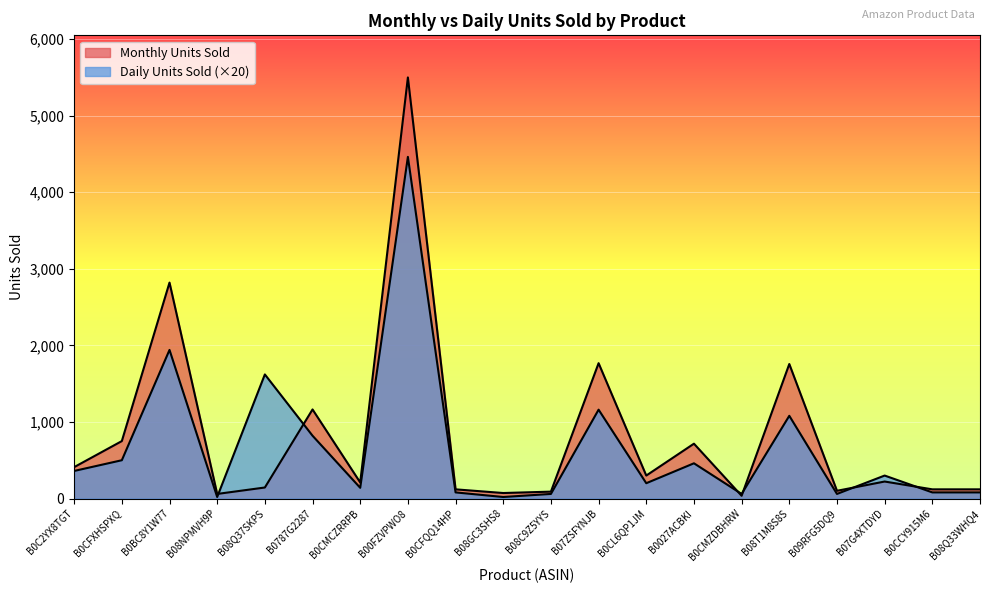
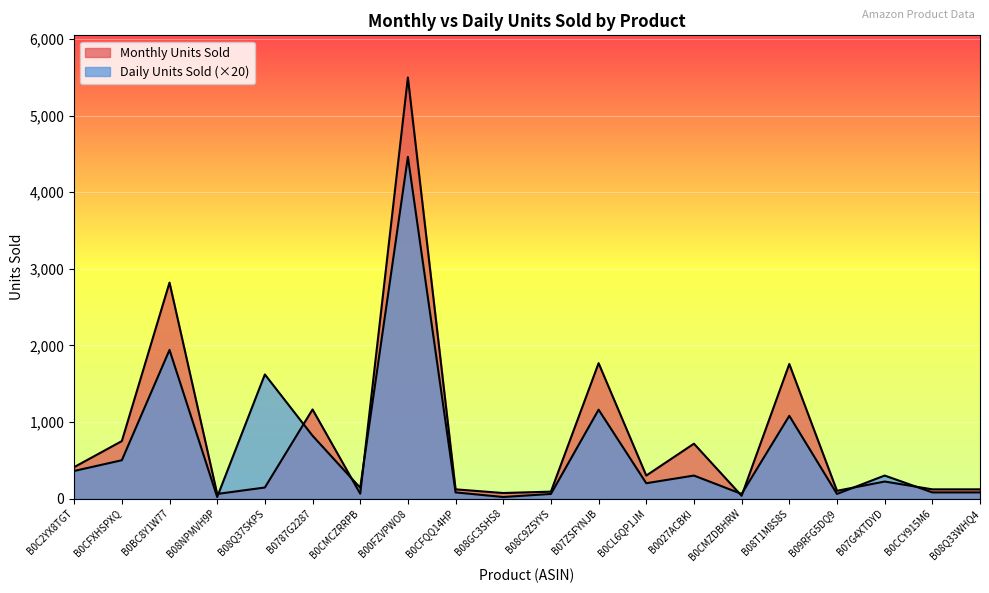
Monthly Units Sold, B0CMCZRRPB: 200 -> 100
Daily Units Sold (×20), B0027ACBKI: 500 -> 300
